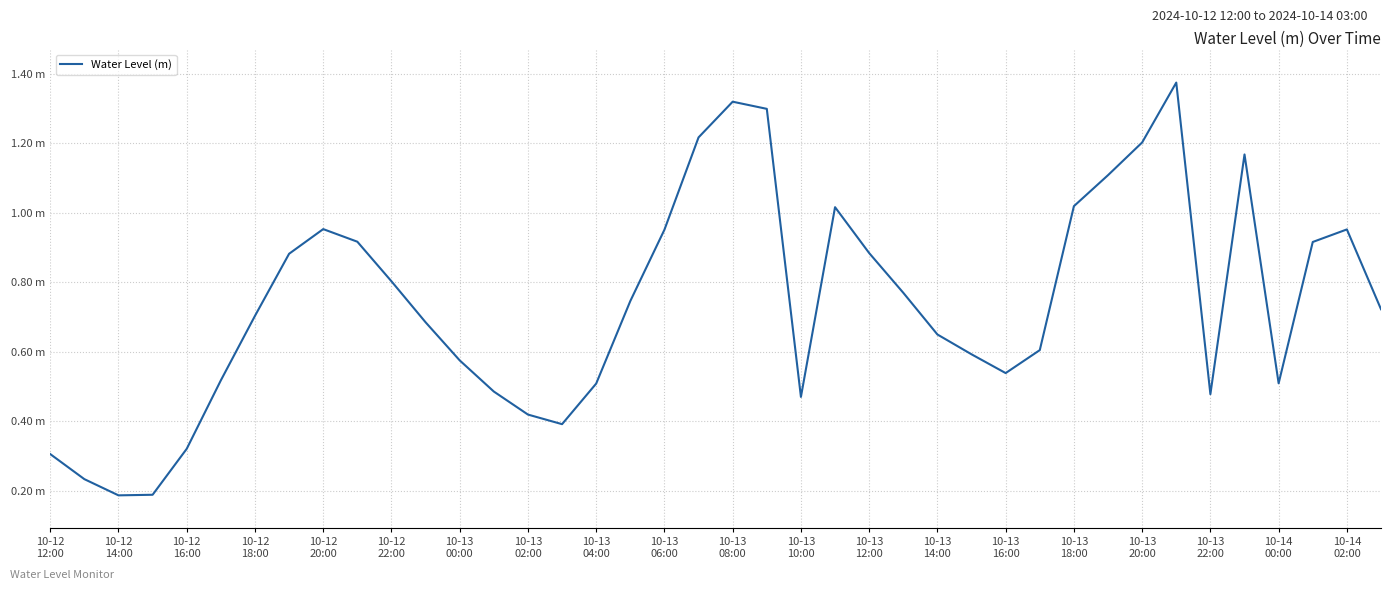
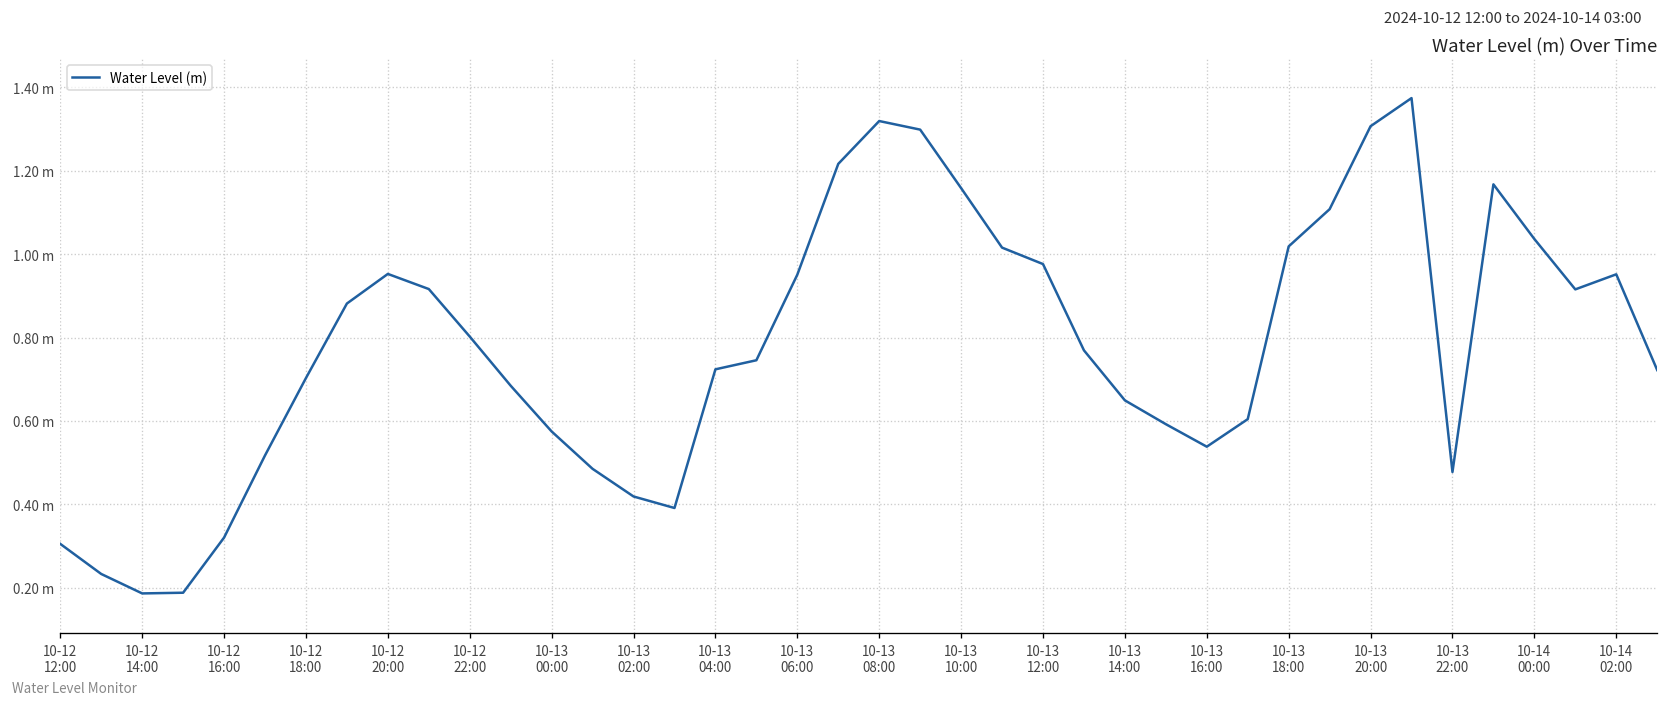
10-13 04:00: 0.51 m -> 0.72 m
10-13 10:00: 0.47 m -> 1.16 m
10-13 12:00: 0.88 m -> 0.98 m
10-13 20:00: 1.20 m -> 1.31 m
10-14 00:00: 0.51 m -> 1.04 m
